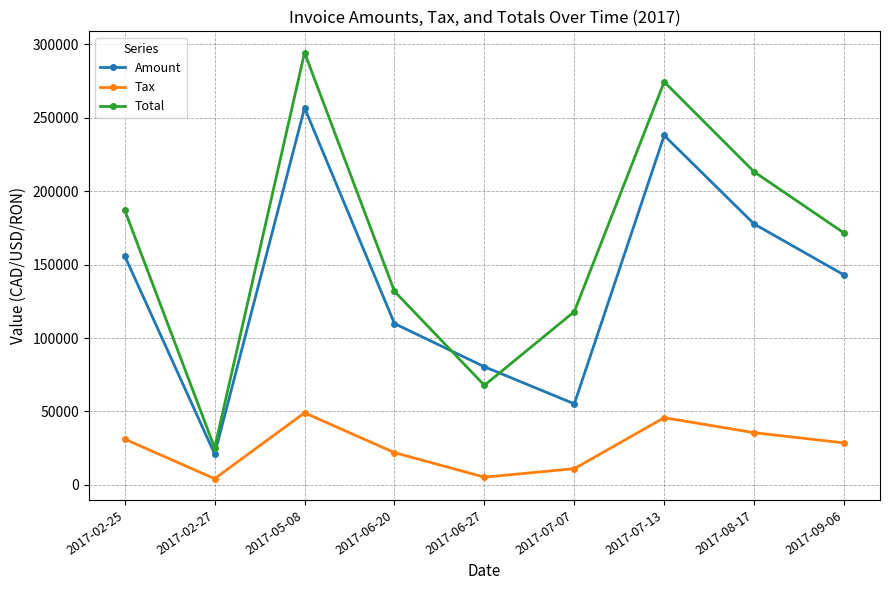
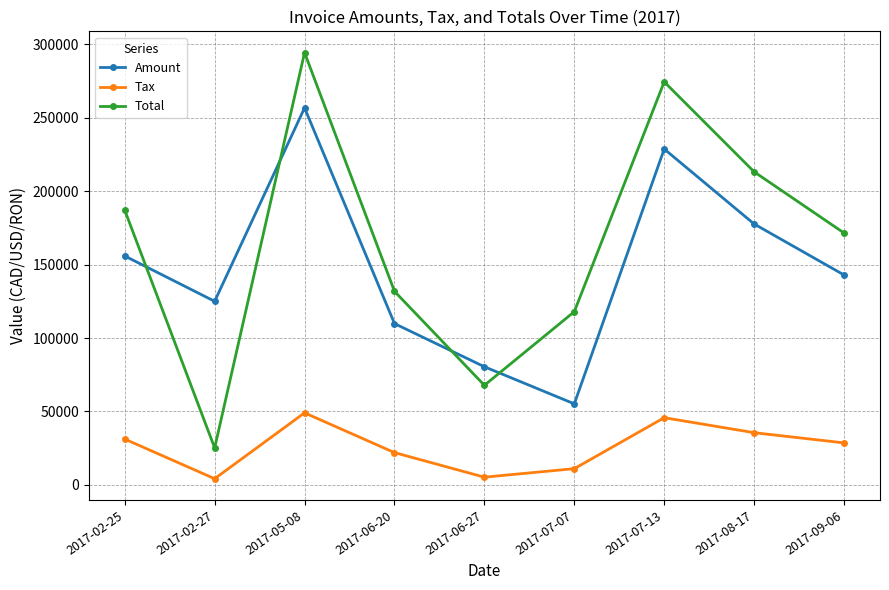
Amount, 2017-02-27: 21000 -> 125000
Amount, 2017-07-13: 238000 -> 229000
